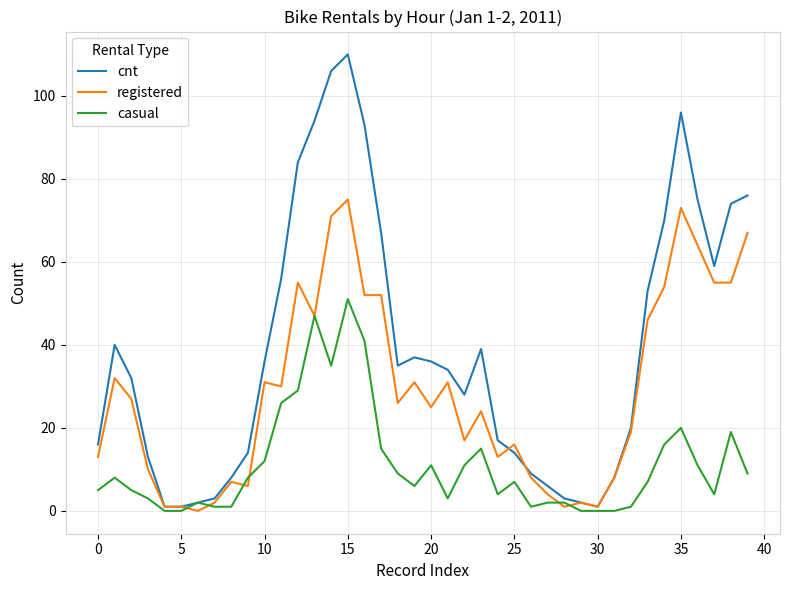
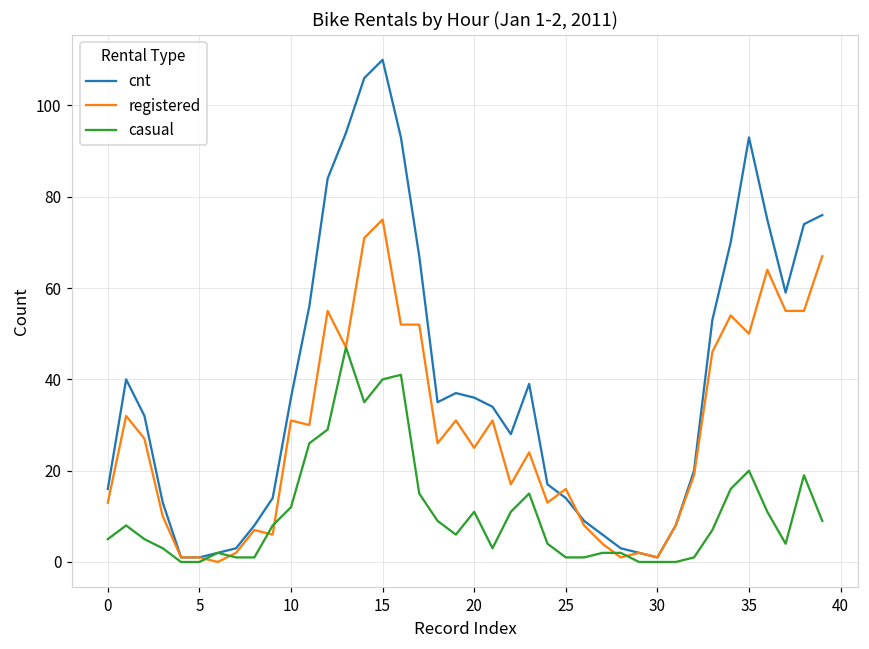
casual, 15: 51 -> 40
casual, 25: 7 -> 1
cnt, 35: 96 -> 93
registered, 35: 73 -> 50
